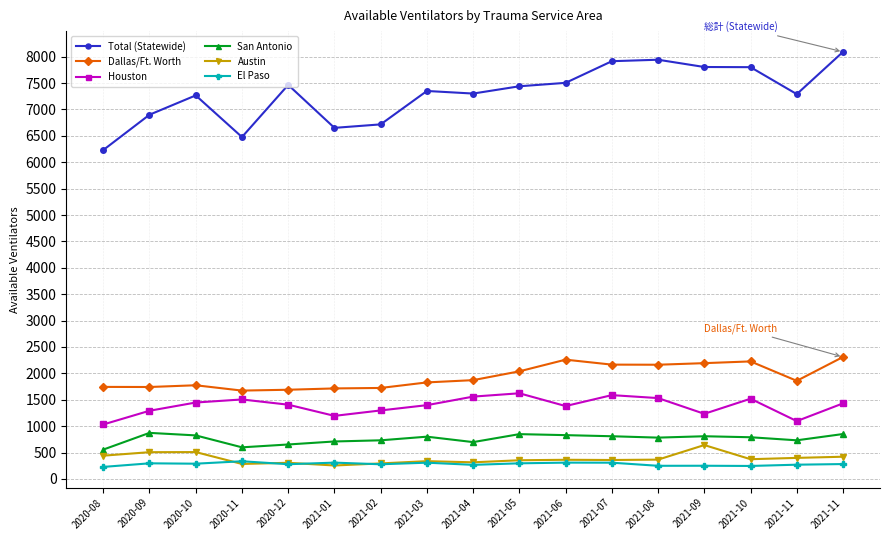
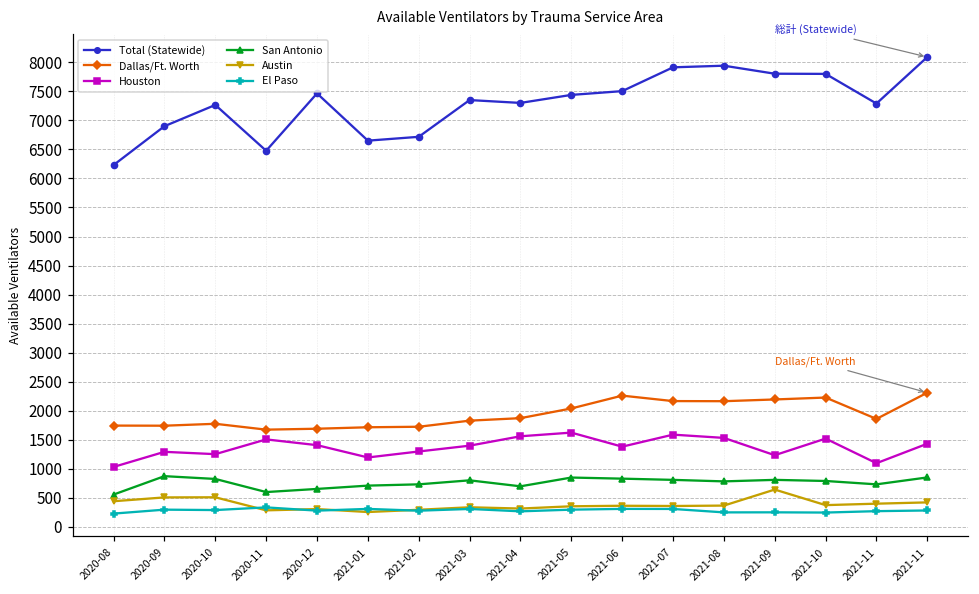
Houston, 2020-10: 1400 -> 1300
